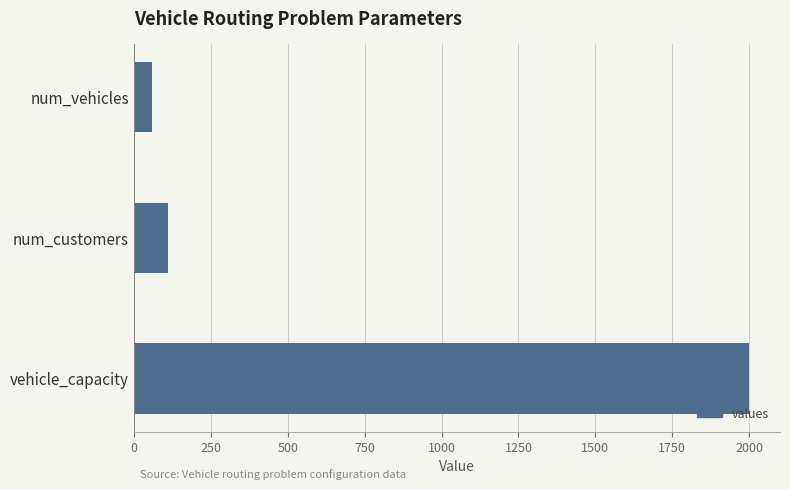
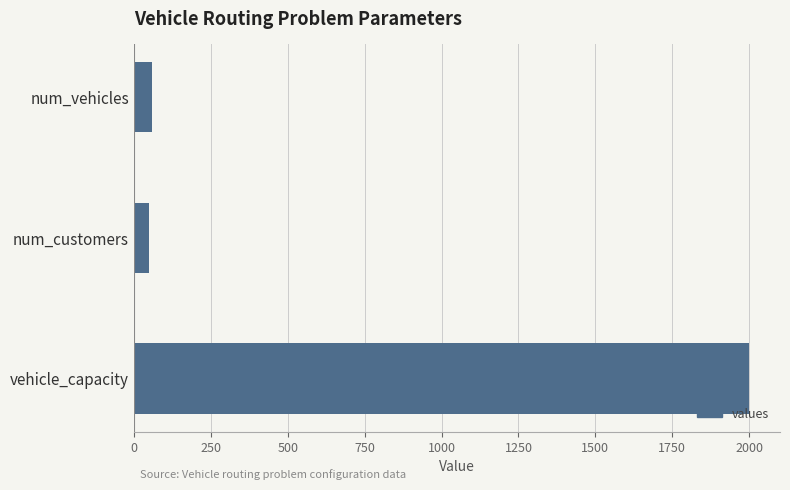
num_customers: 110 -> 50
